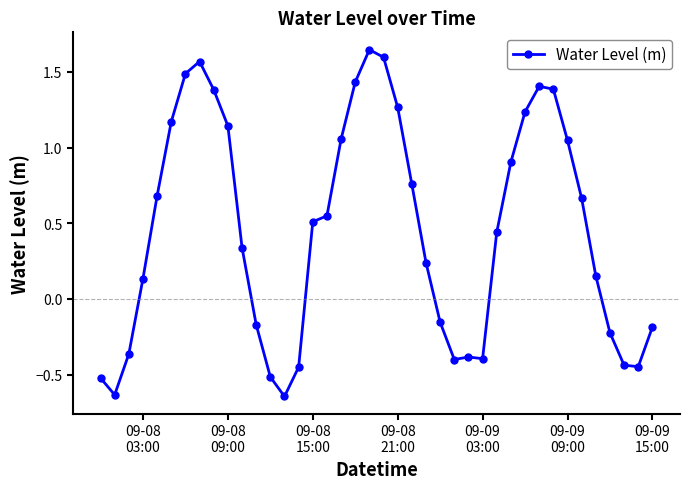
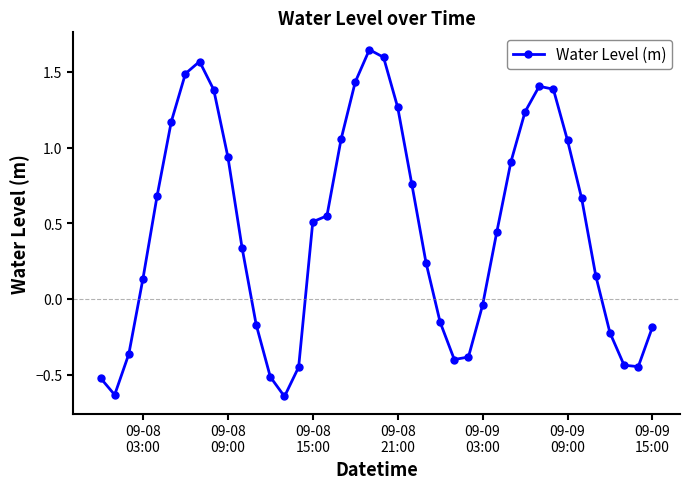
09-08 09:00: 1.14 -> 0.94
09-09 03:00: -0.39 -> -0.04
